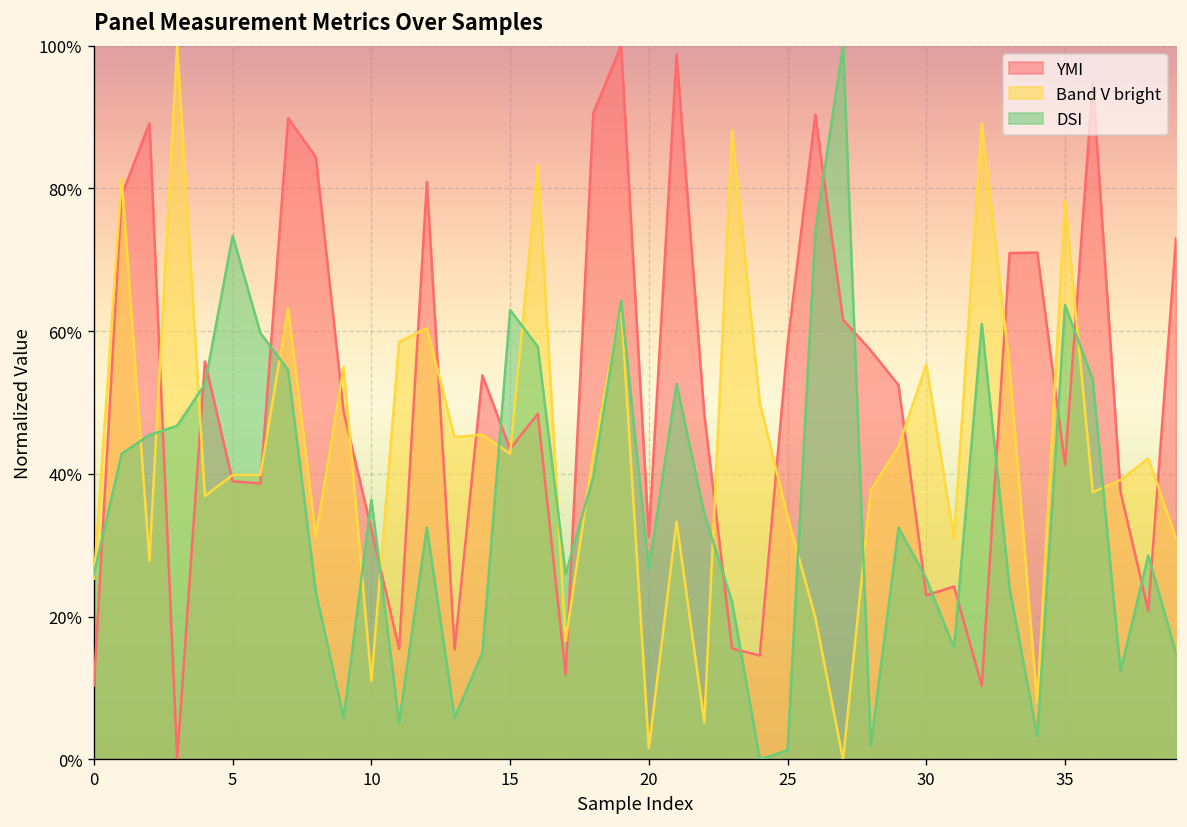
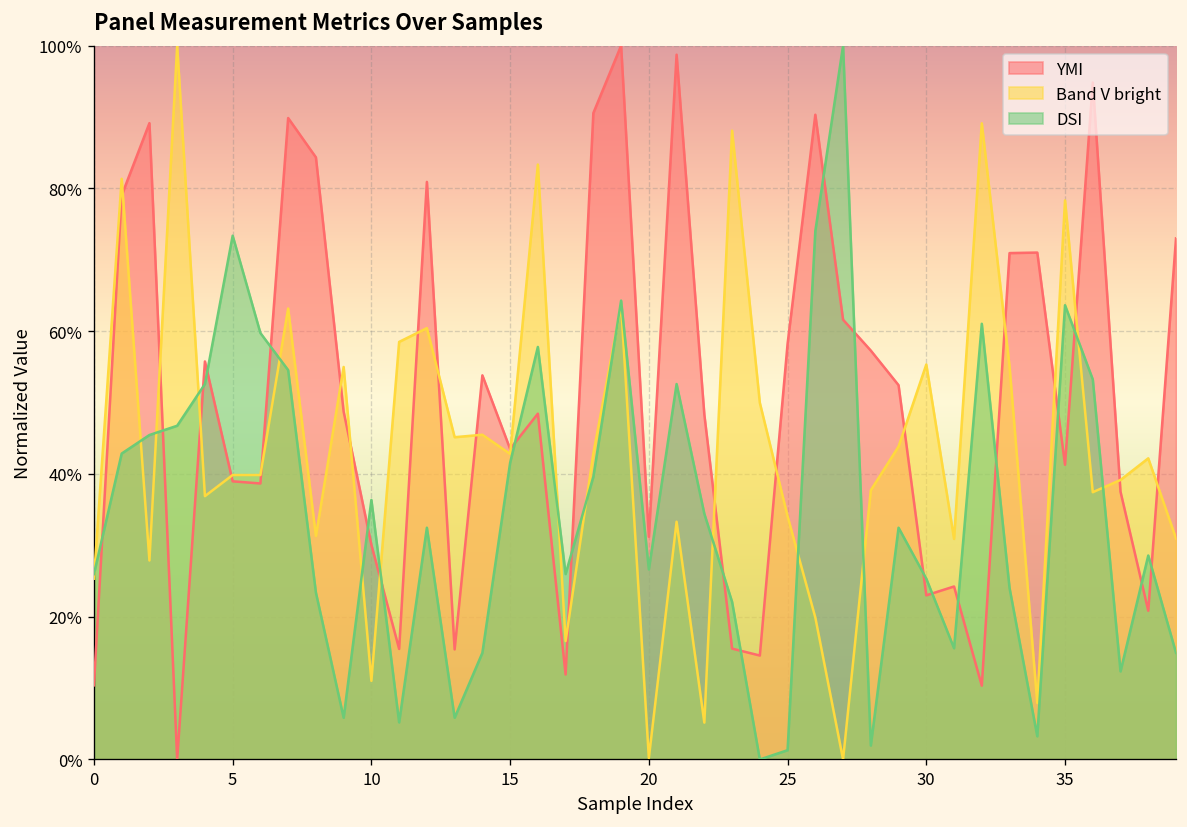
YMI, 10: 32% -> 30%
DSI, 15: 63% -> 42%
Band V bright, 20: 2% -> 0%
